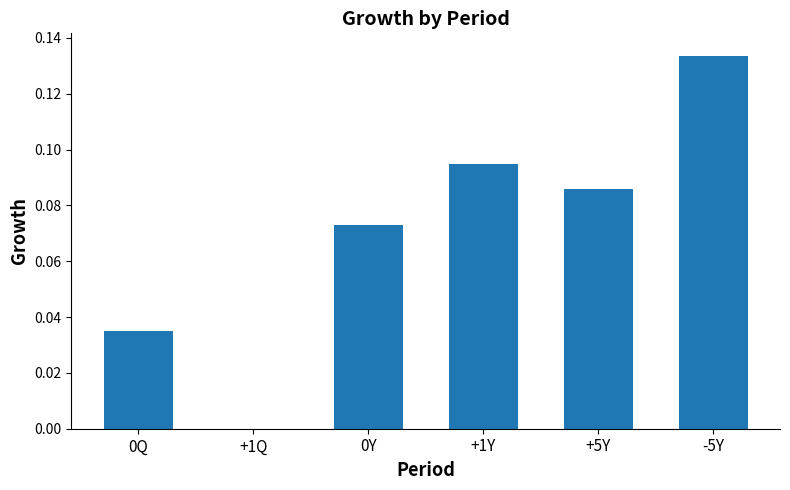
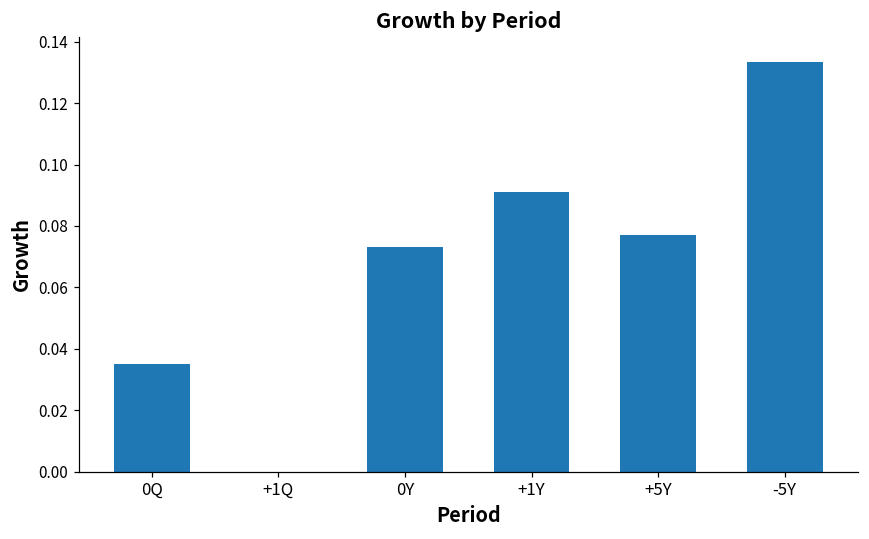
+1Y: 0.095 -> 0.091
+5Y: 0.086 -> 0.077
